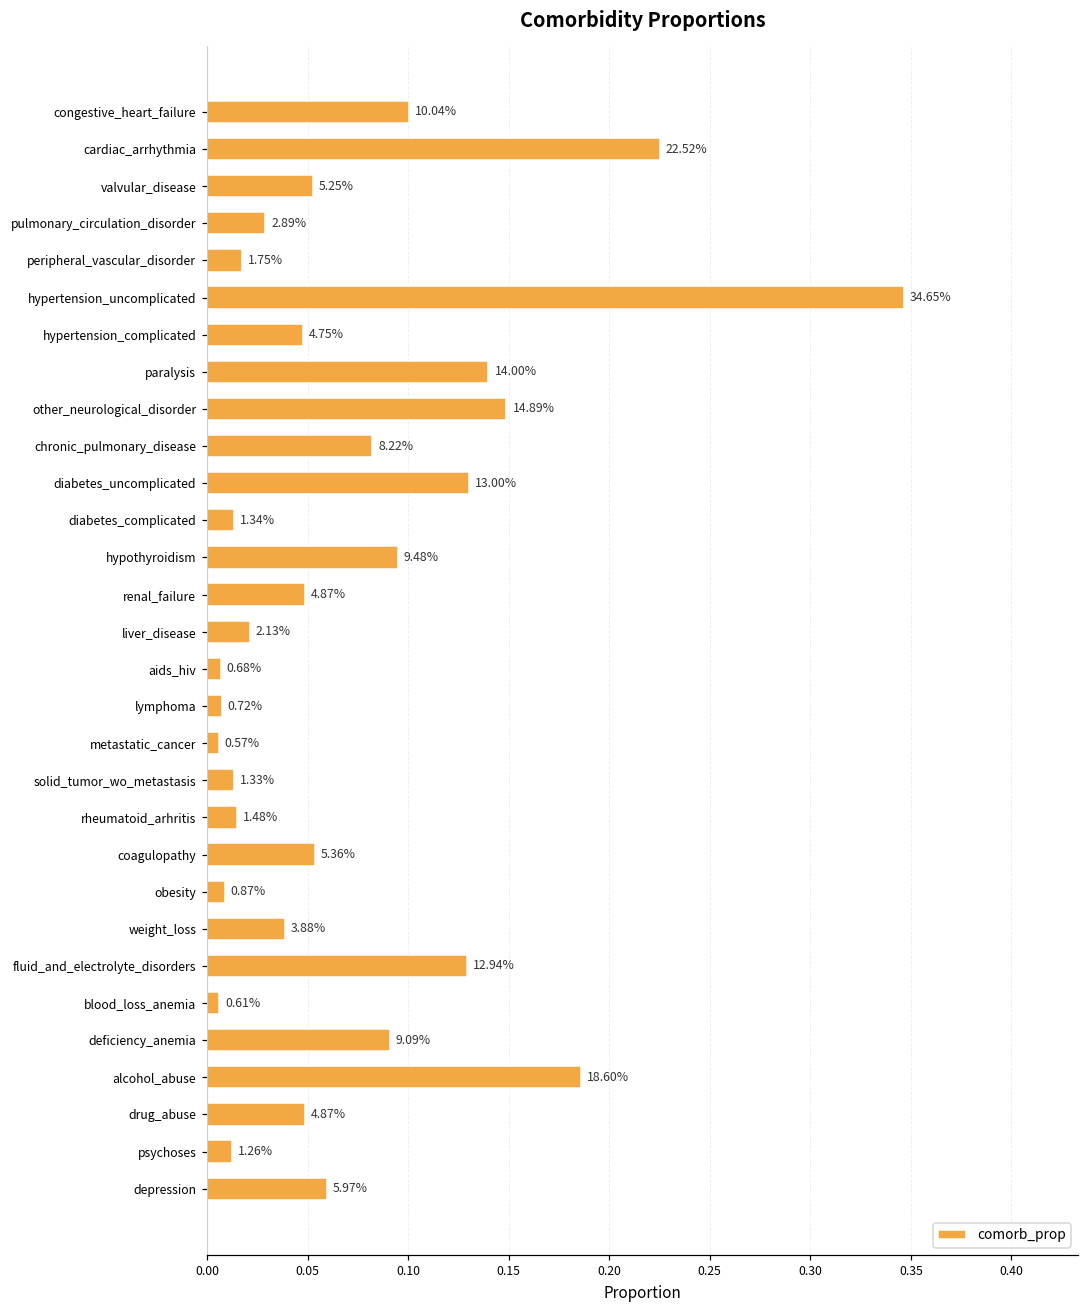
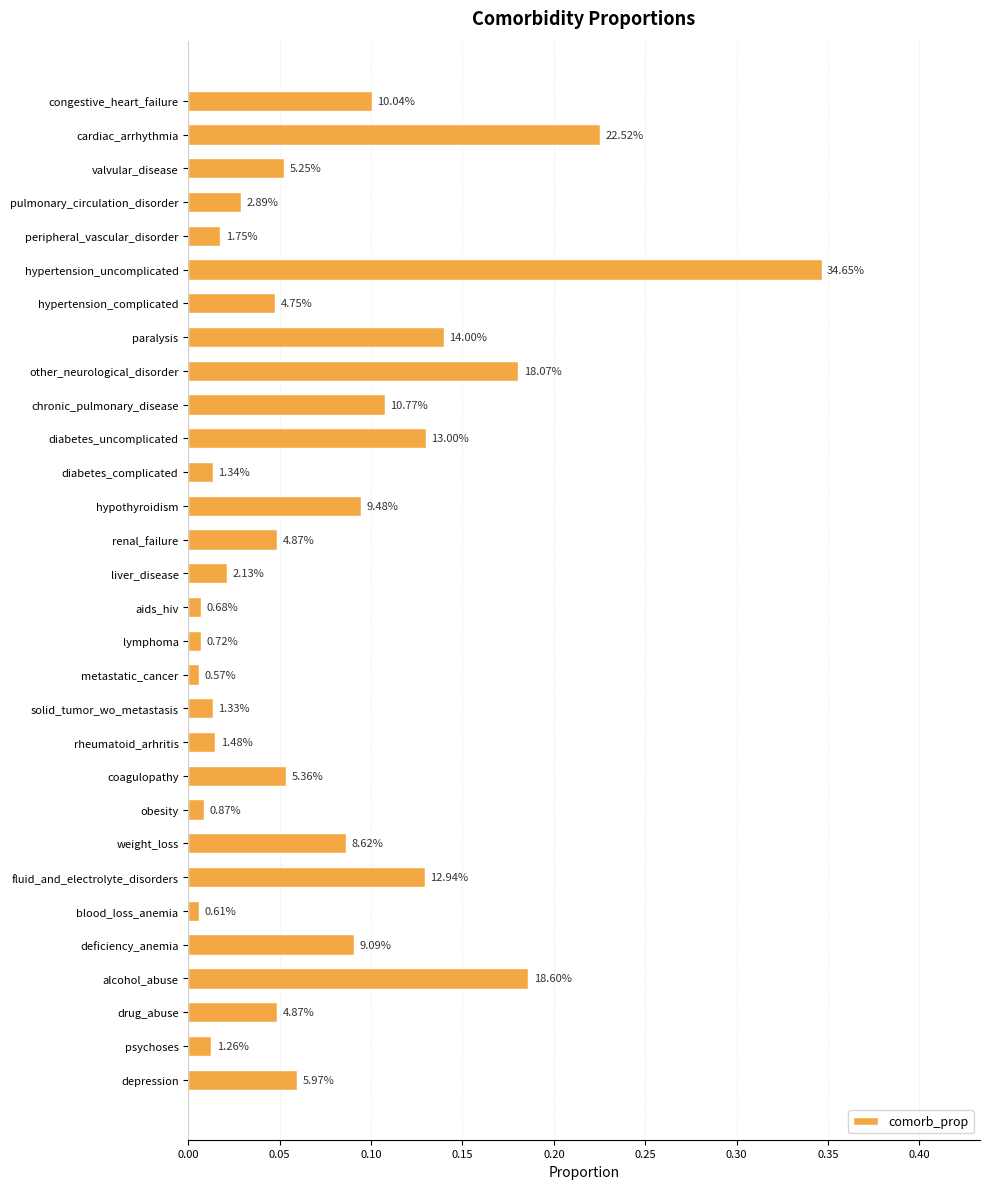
other_neurological_disorder: 14.89% -> 18.07%
chronic_pulmonary_disease: 8.22% -> 10.77%
weight_loss: 3.88% -> 8.62%
